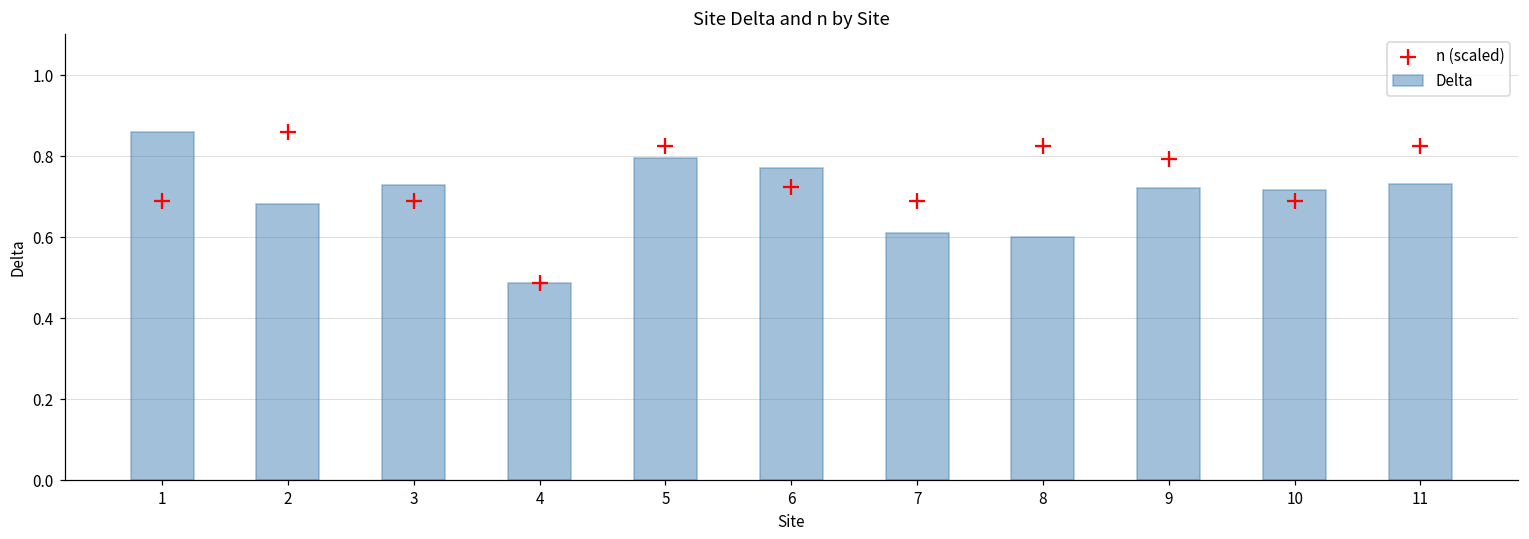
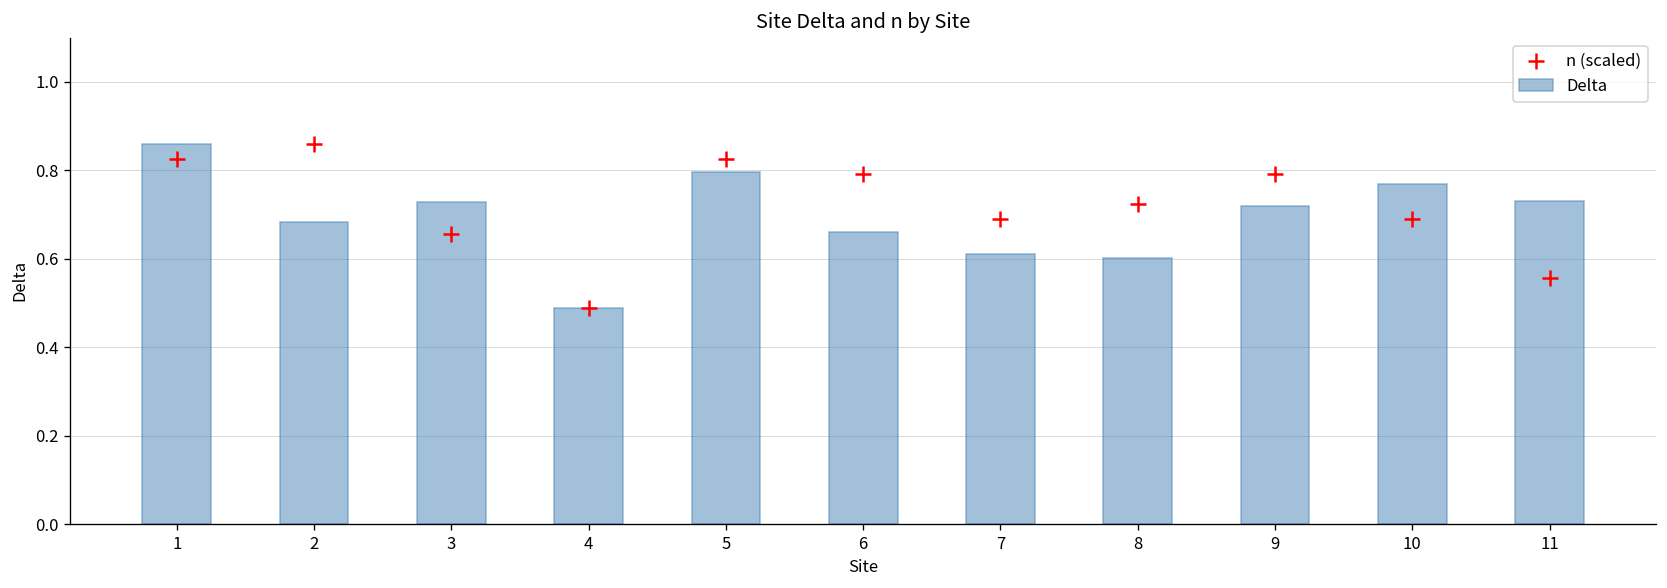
n (scaled), 1: 0.69 -> 0.83
n (scaled), 3: 0.69 -> 0.66
Delta, 6: 0.77 -> 0.66
n (scaled), 6: 0.72 -> 0.79
n (scaled), 8: 0.83 -> 0.72
Delta, 10: 0.72 -> 0.77
n (scaled), 11: 0.83 -> 0.56
